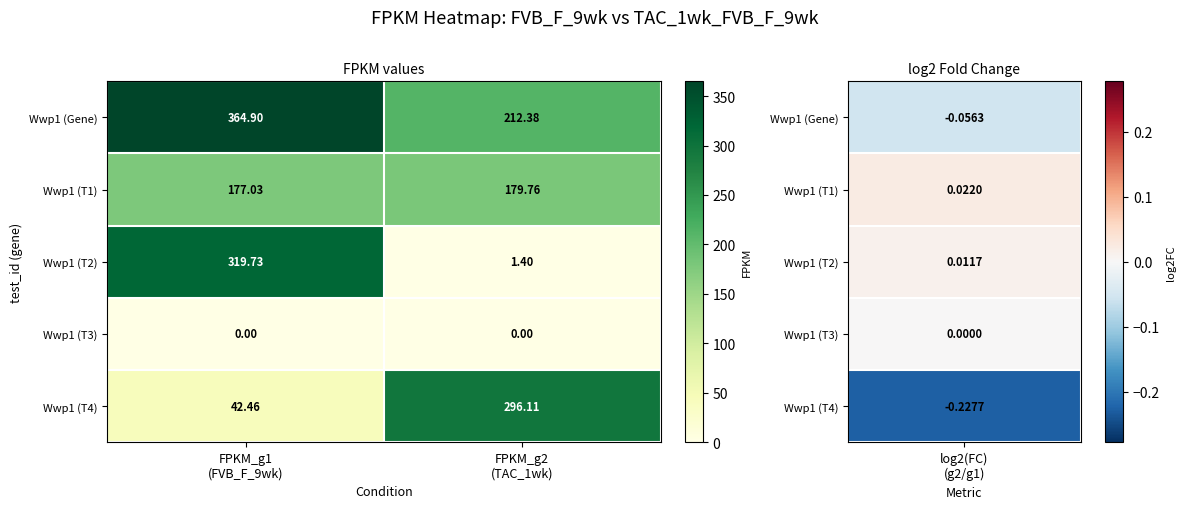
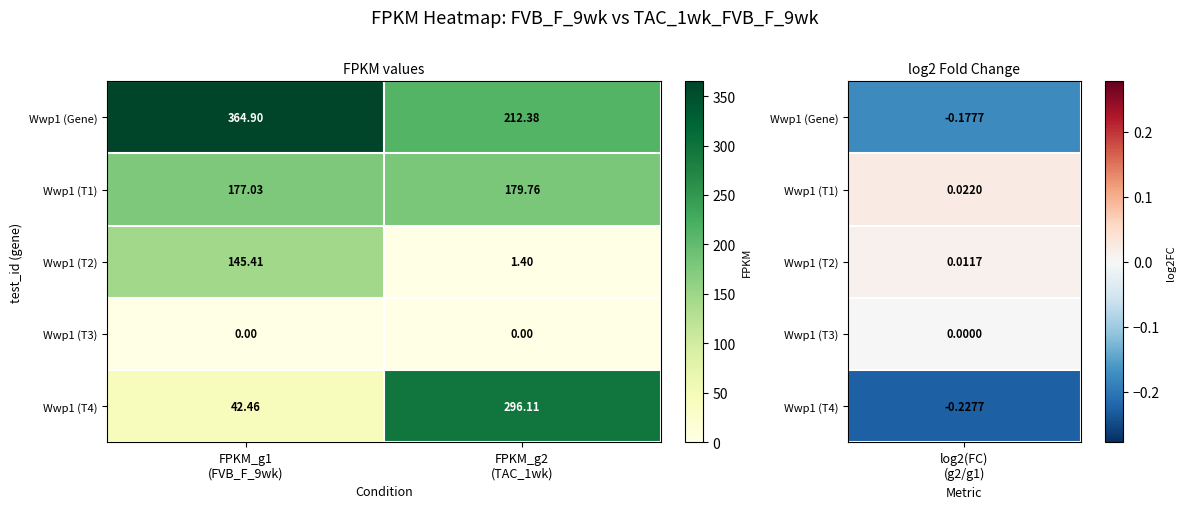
FPKM values, Wwp1 (T2), FPKM_g1 (FVB_F_9wk): 319.73 -> 145.41
log2 Fold Change, Wwp1 (Gene), log2(FC) (g2/g1): -0.0563 -> -0.1777
